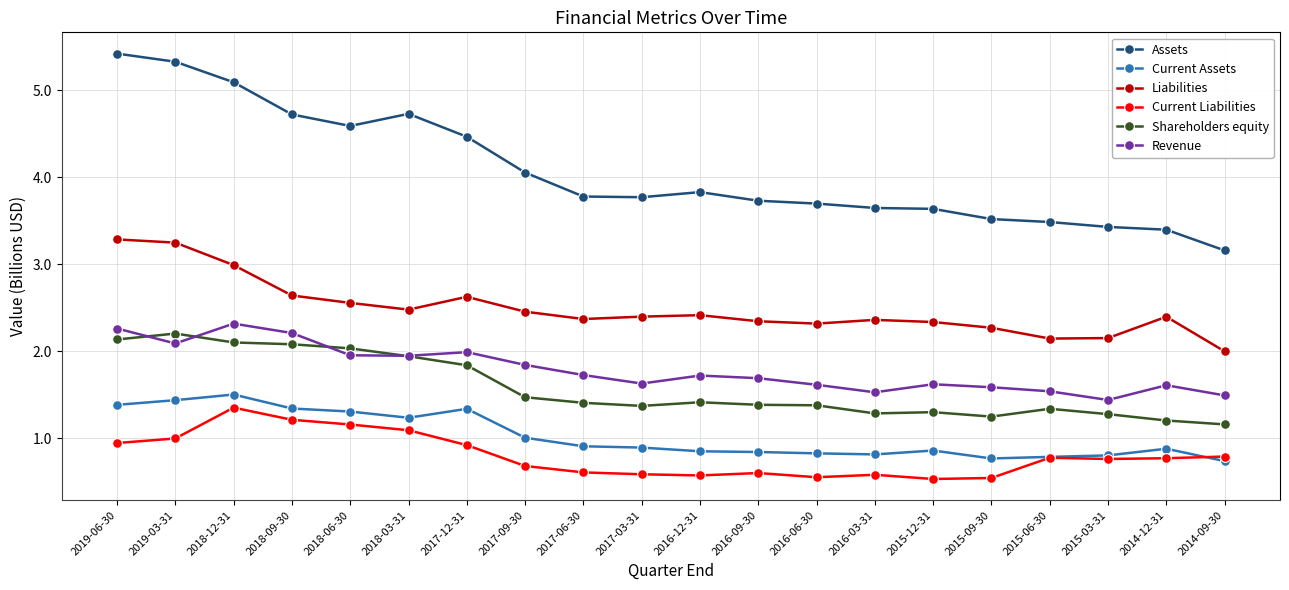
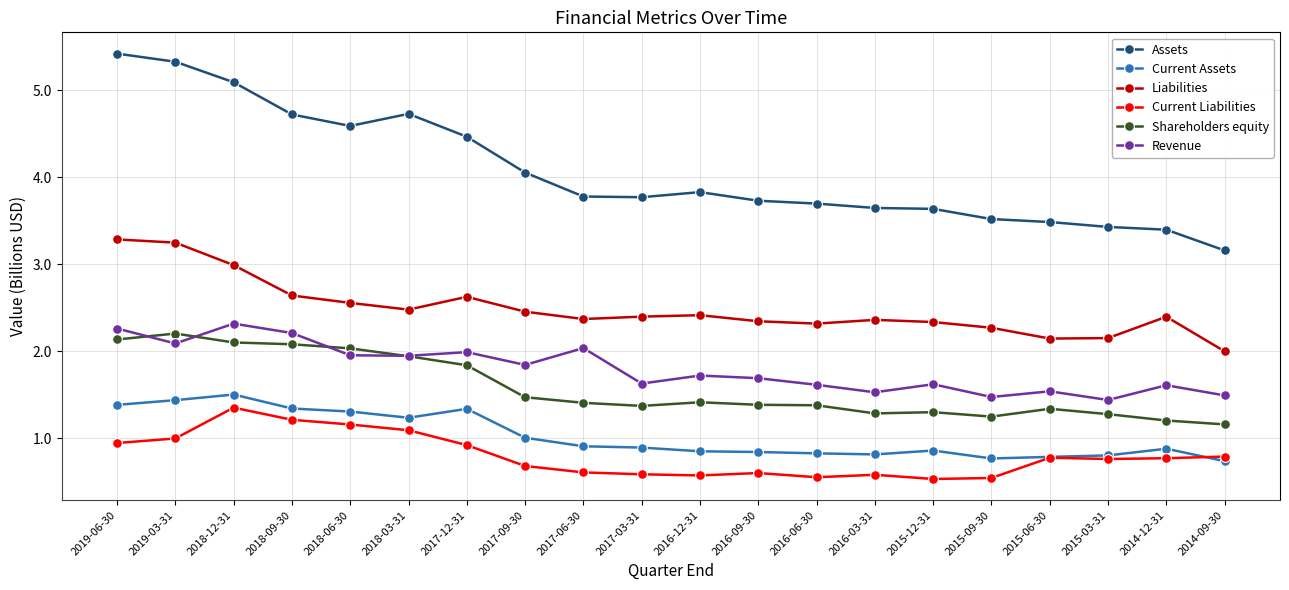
Revenue, 2017-06-30: 1.7 -> 2.0
Revenue, 2015-09-30: 1.6 -> 1.5
